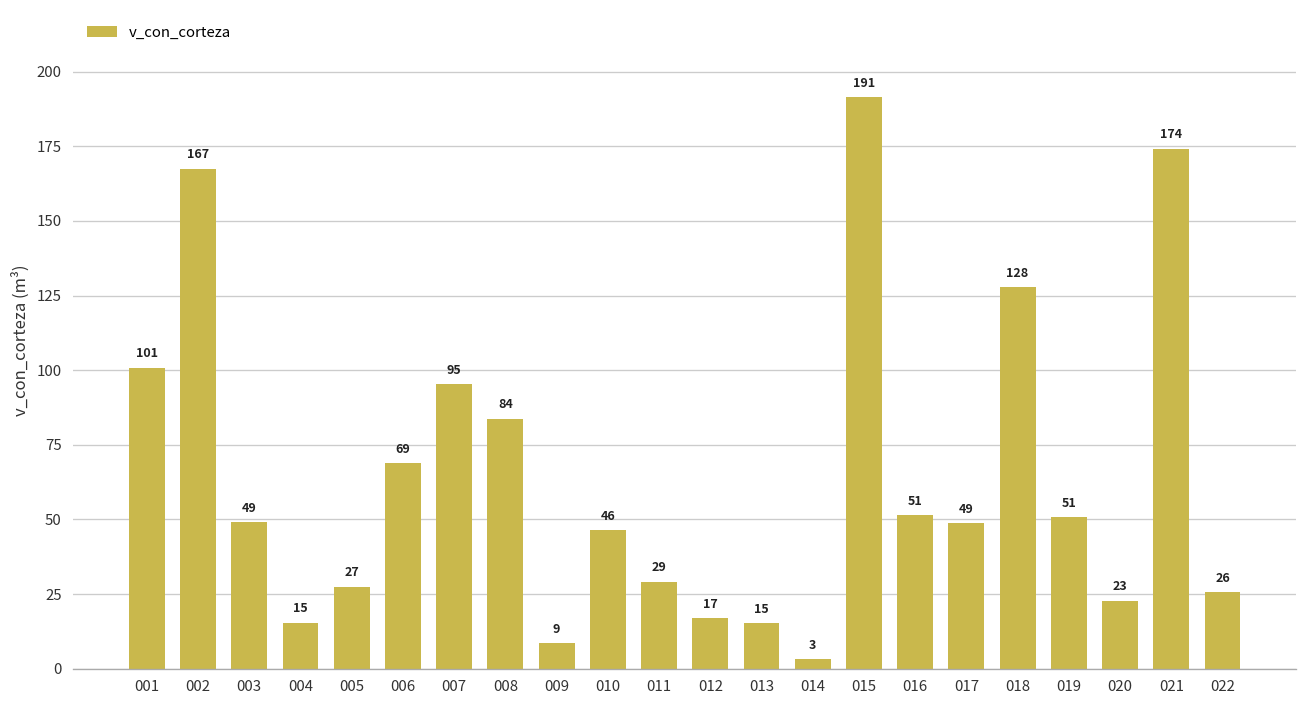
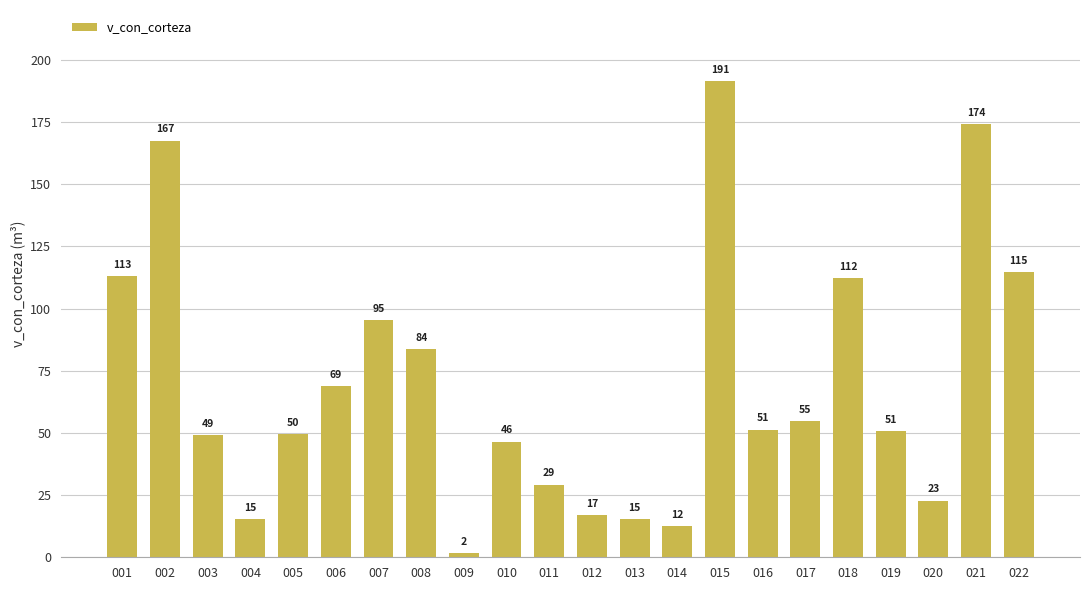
001: 101 -> 113
005: 27 -> 50
009: 9 -> 2
014: 3 -> 12
017: 49 -> 55
018: 128 -> 112
022: 26 -> 115
